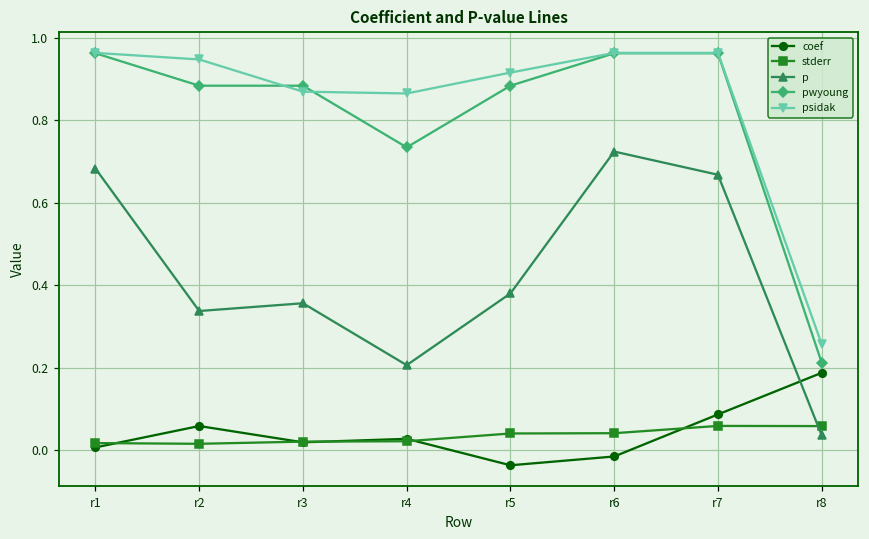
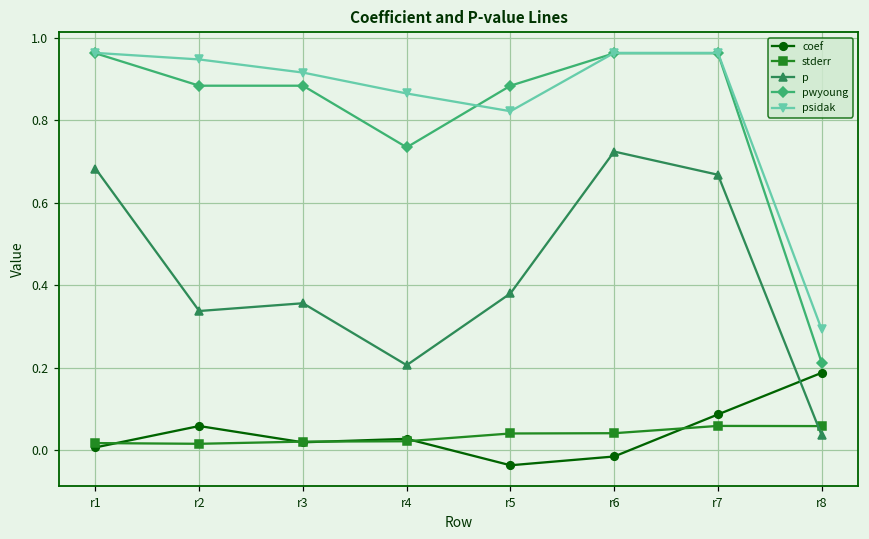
psidak, r3: 0.87 -> 0.92
psidak, r5: 0.92 -> 0.82
psidak, r8: 0.26 -> 0.29
